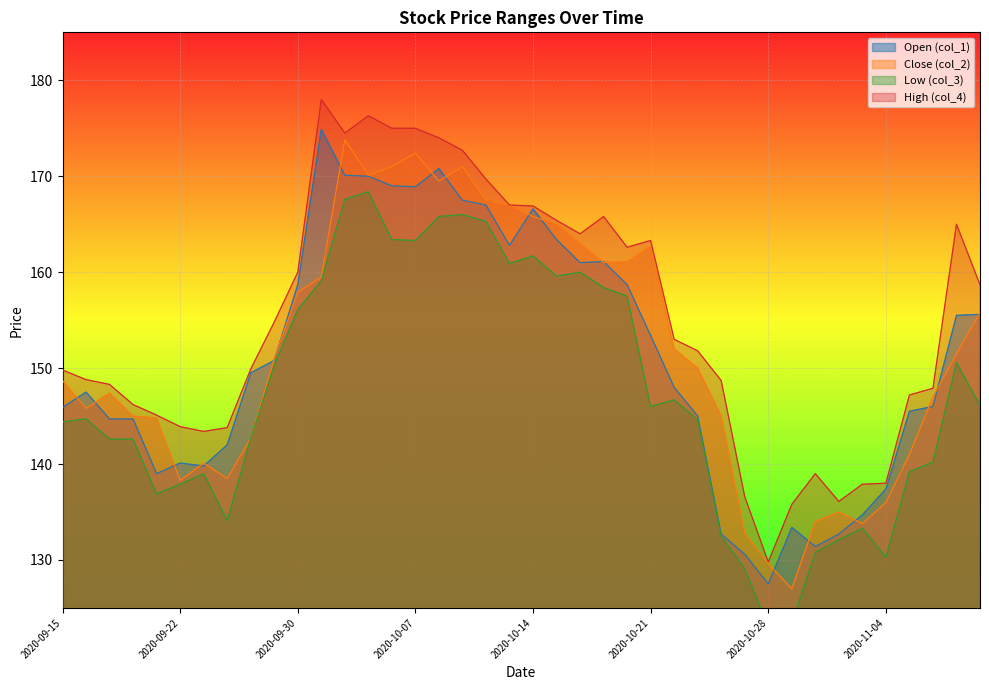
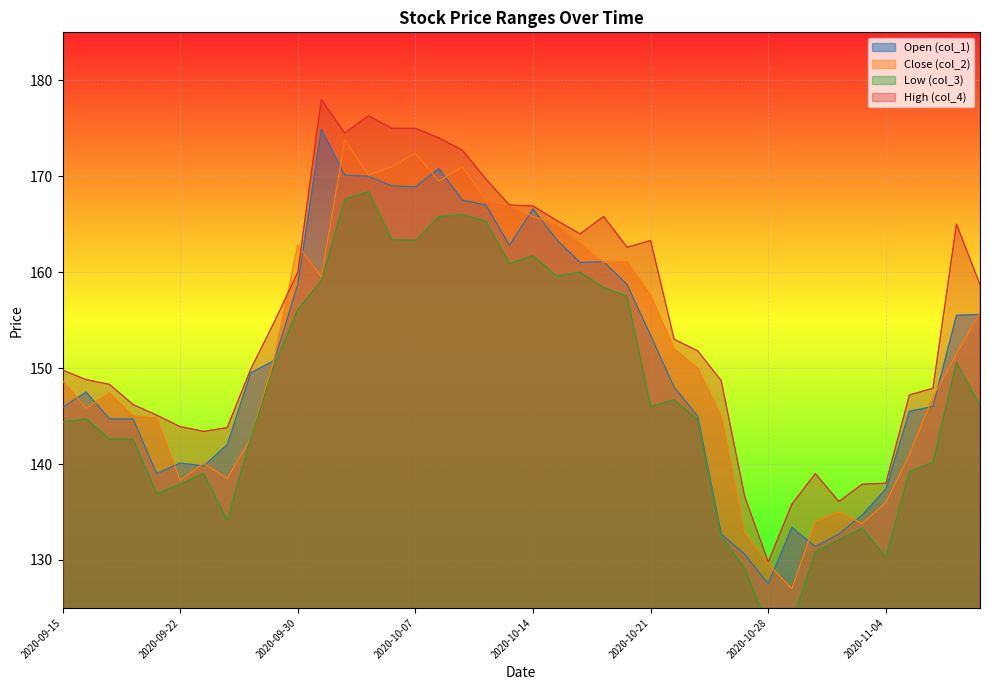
Close (col_2), 2020-09-30: 158 -> 163
Close (col_2), 2020-10-21: 163 -> 158
